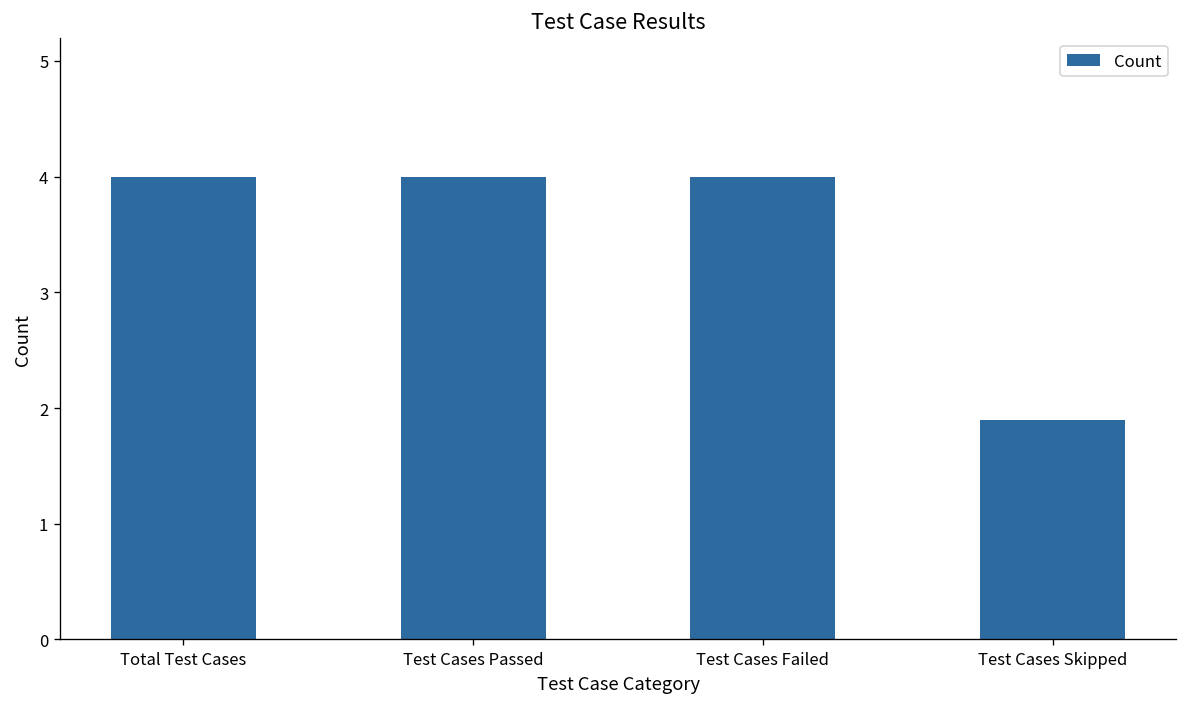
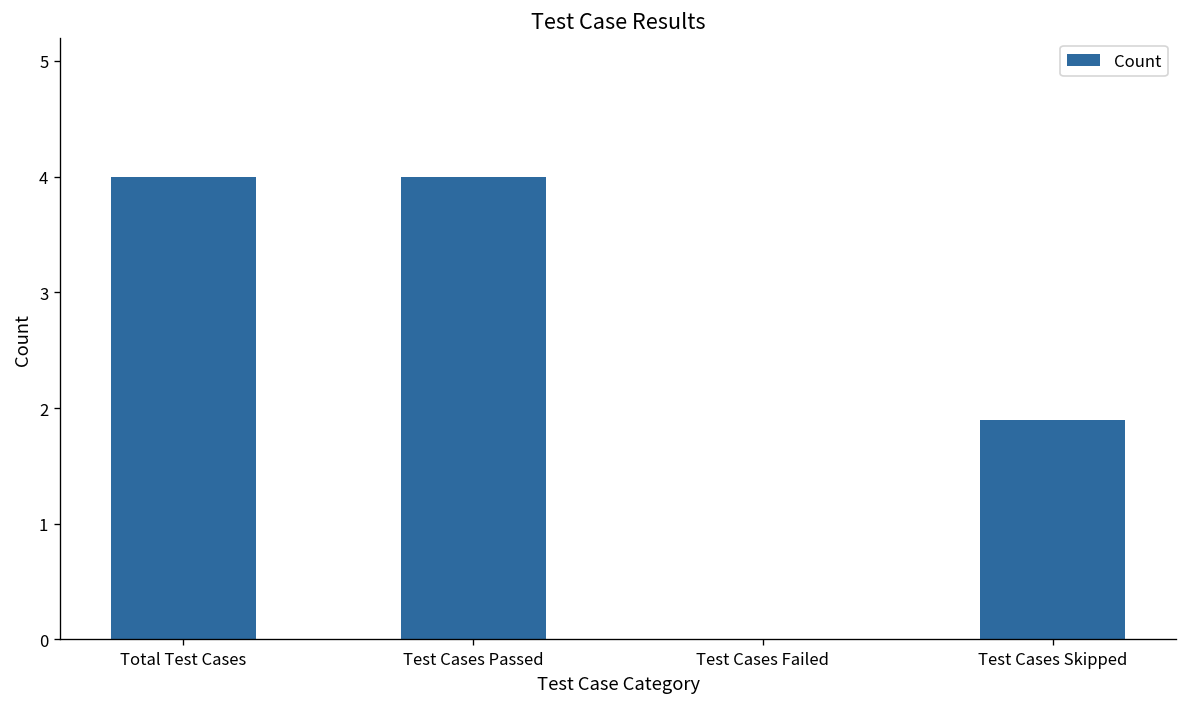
Test Cases Failed: 4 -> 0
